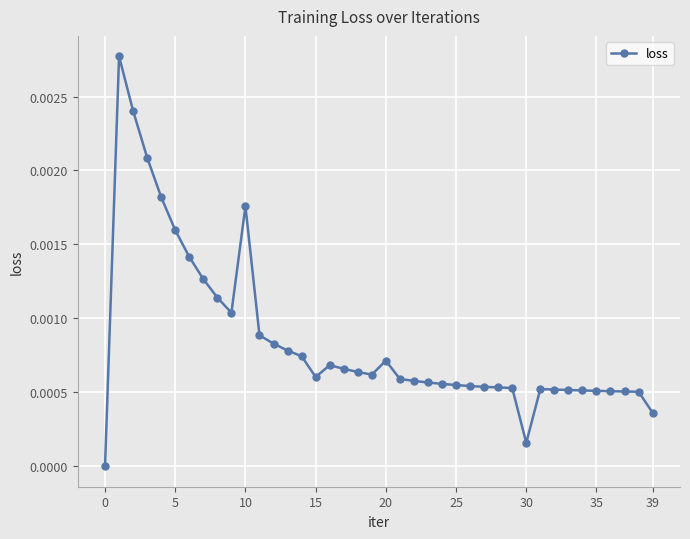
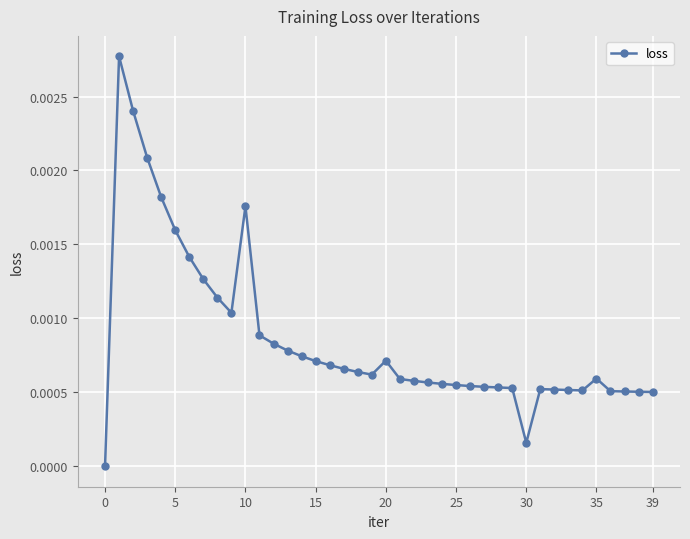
15: 0.00060 -> 0.00071
35: 0.00051 -> 0.00059
39: 0.00036 -> 0.00050
